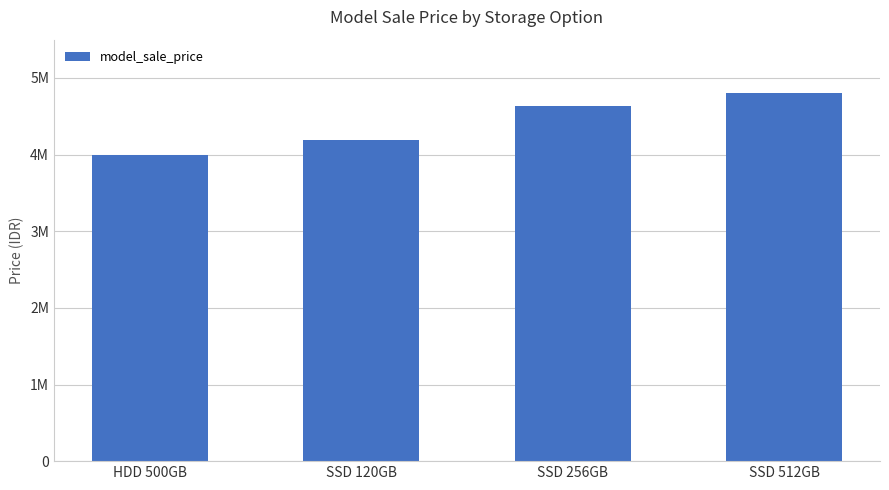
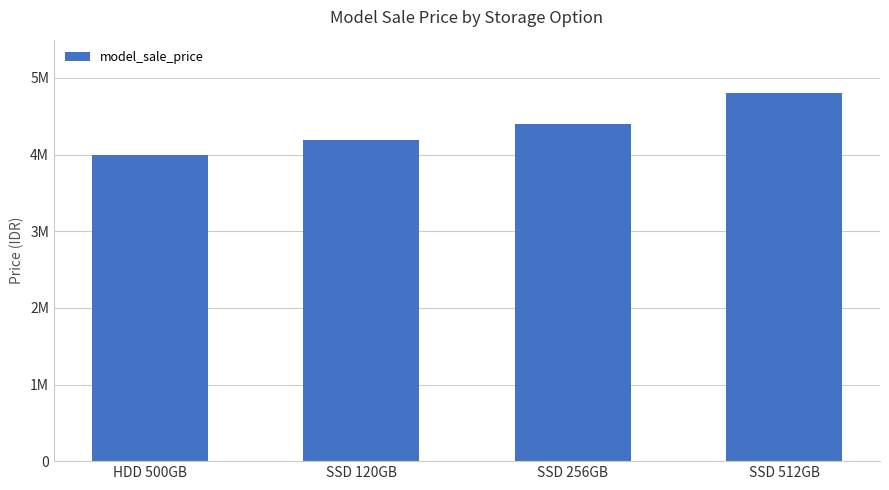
SSD 256GB: 4600000 -> 4400000
